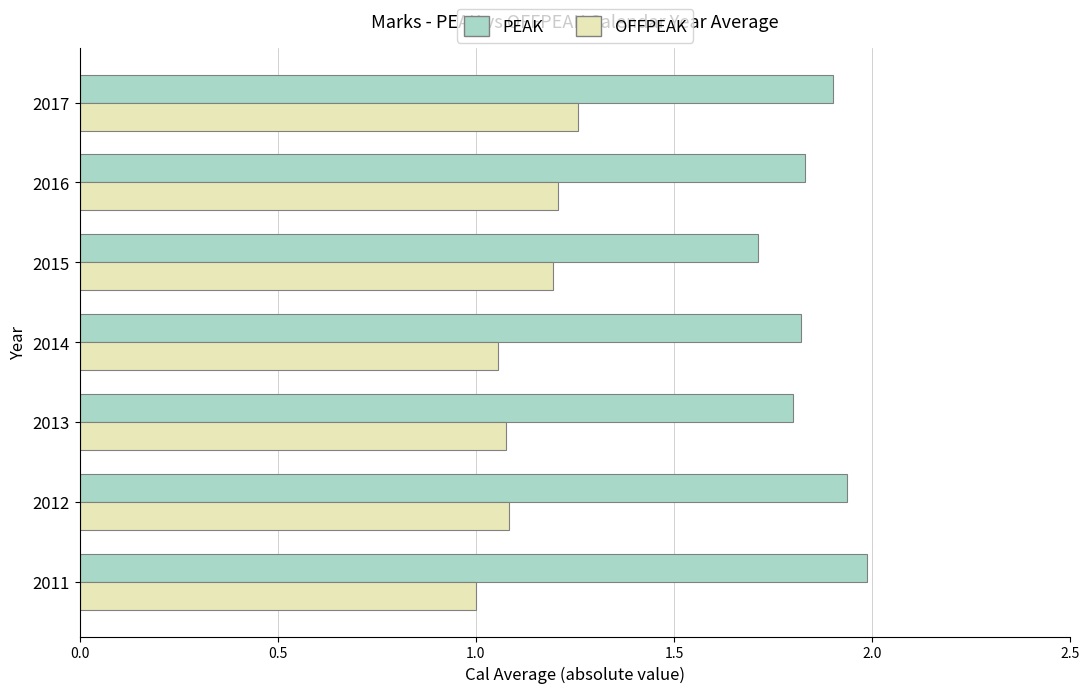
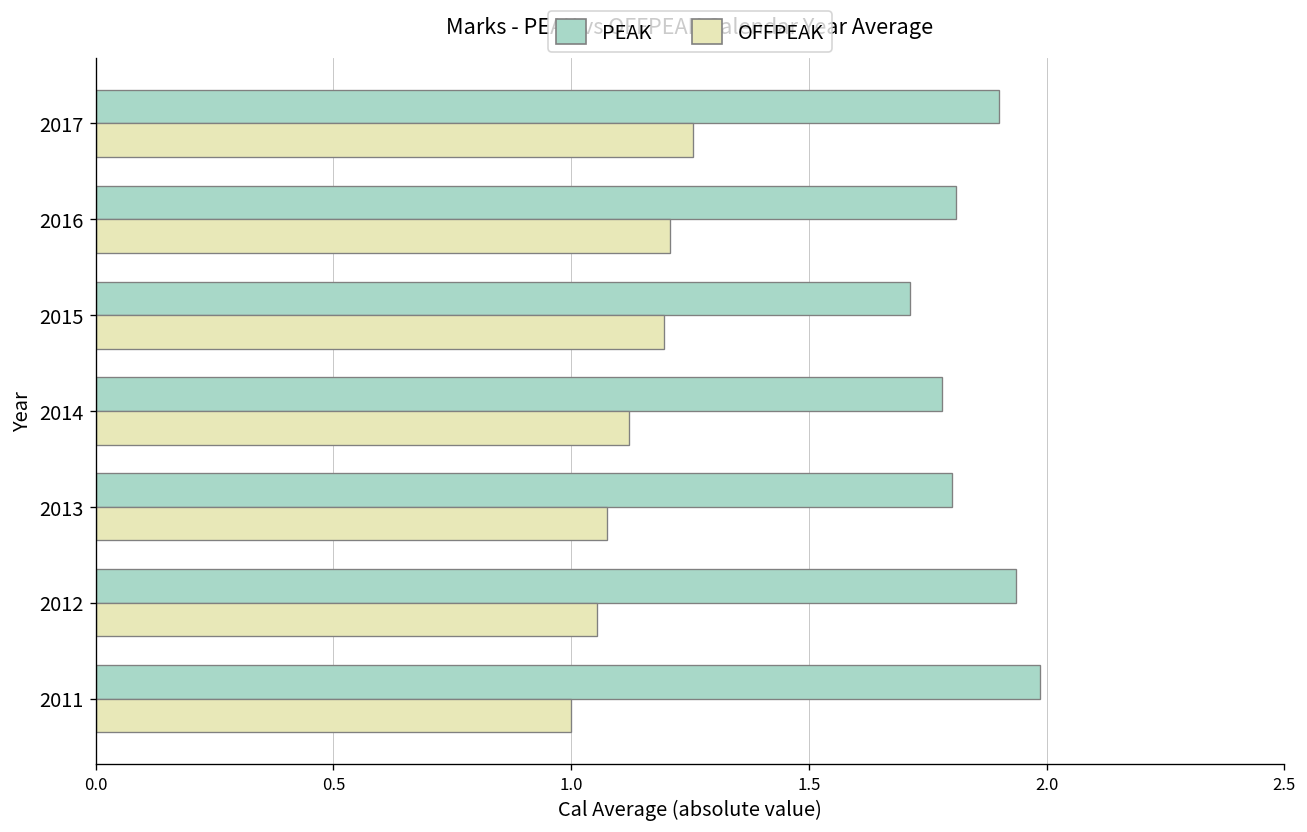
PEAK, 2016: 1.83 -> 1.81
PEAK, 2014: 1.82 -> 1.78
OFFPEAK, 2014: 1.06 -> 1.12
OFFPEAK, 2012: 1.08 -> 1.05
